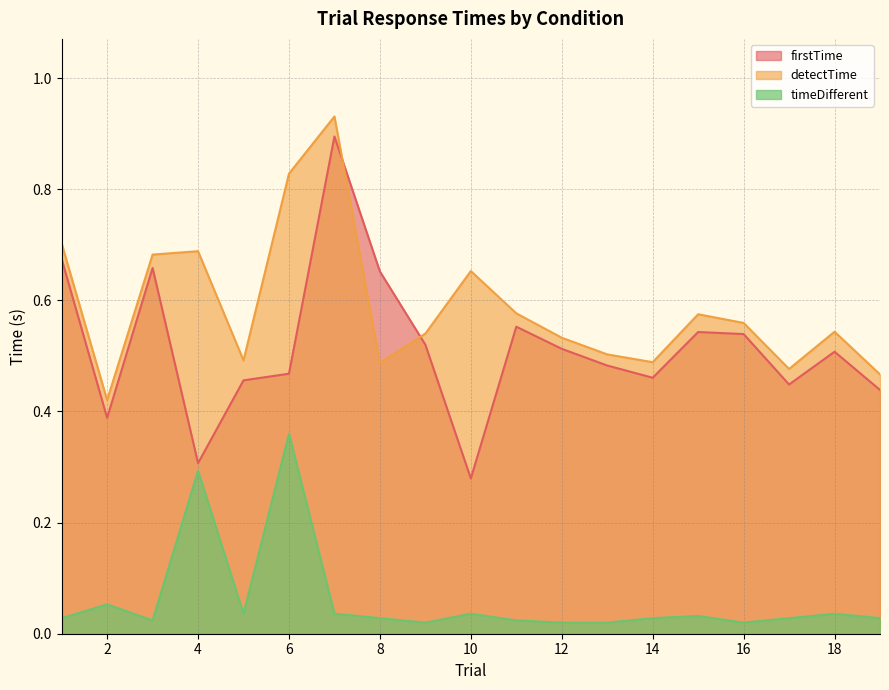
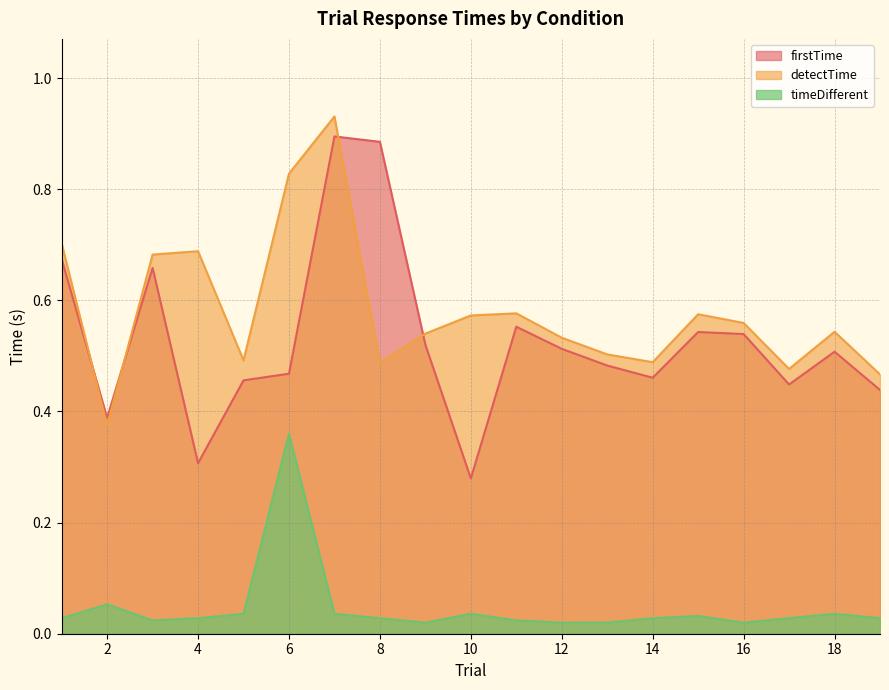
detectTime, 2: 0.42 -> 0.38
timeDifferent, 4: 0.29 -> 0.03
firstTime, 8: 0.65 -> 0.89
detectTime, 10: 0.65 -> 0.57
